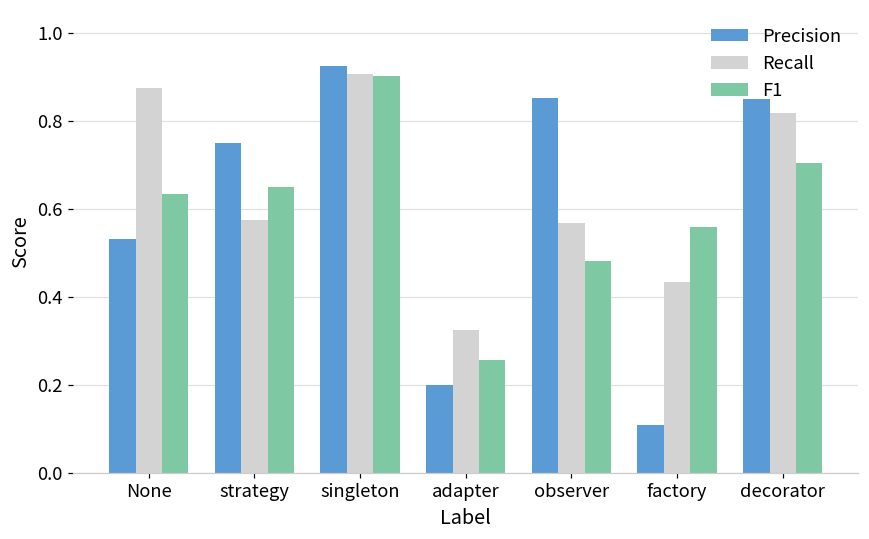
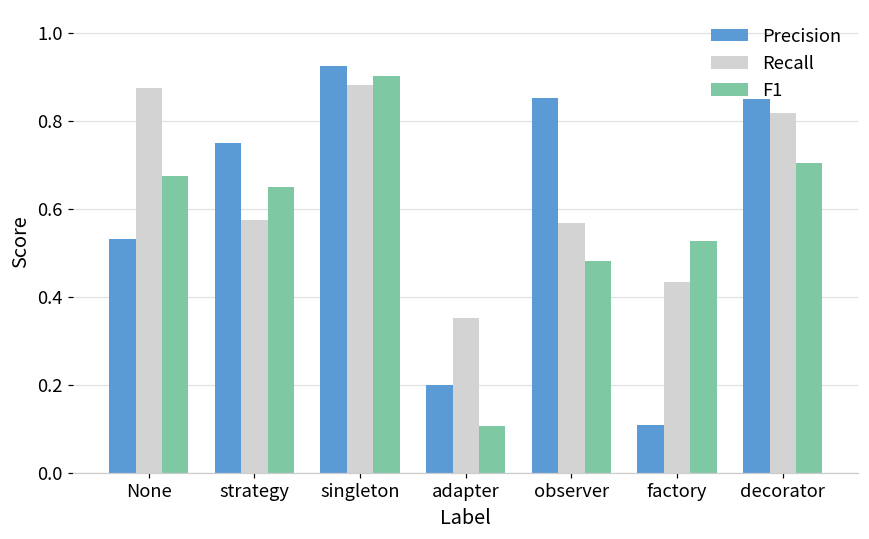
F1, None: 0.63 -> 0.67
Recall, singleton: 0.91 -> 0.88
Recall, adapter: 0.32 -> 0.35
F1, adapter: 0.26 -> 0.11
F1, factory: 0.56 -> 0.53
